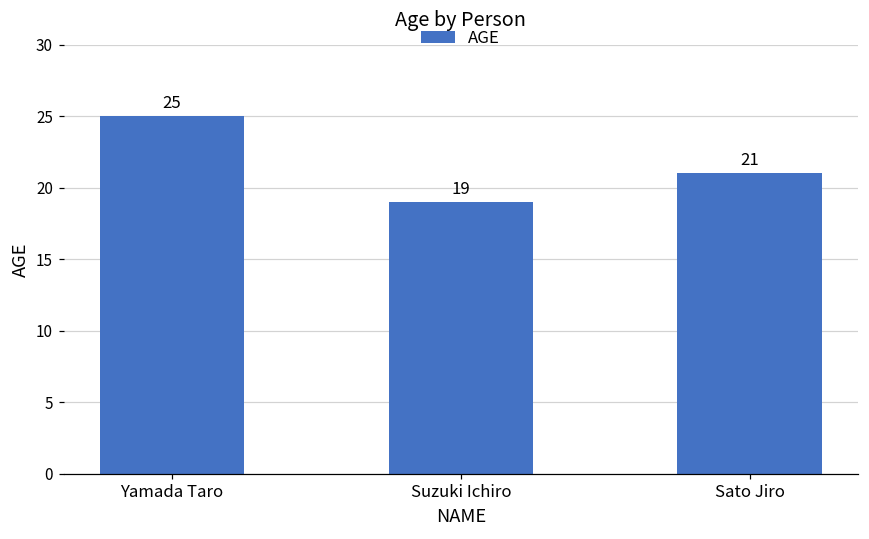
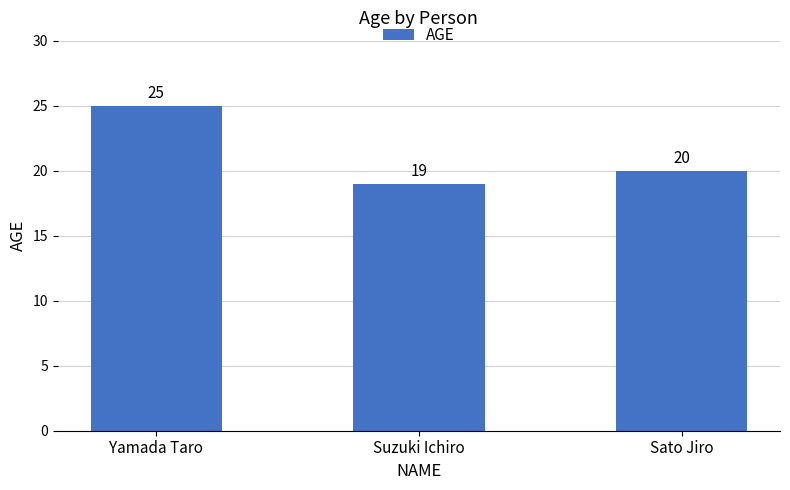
Sato Jiro: 21 -> 20
